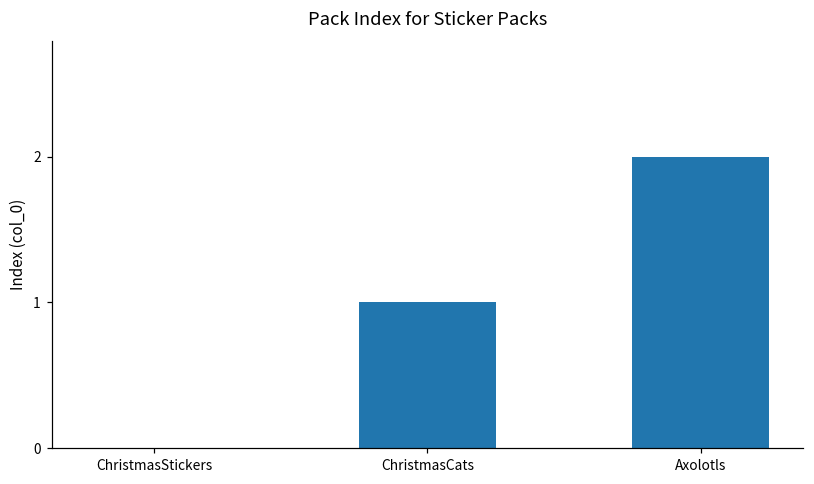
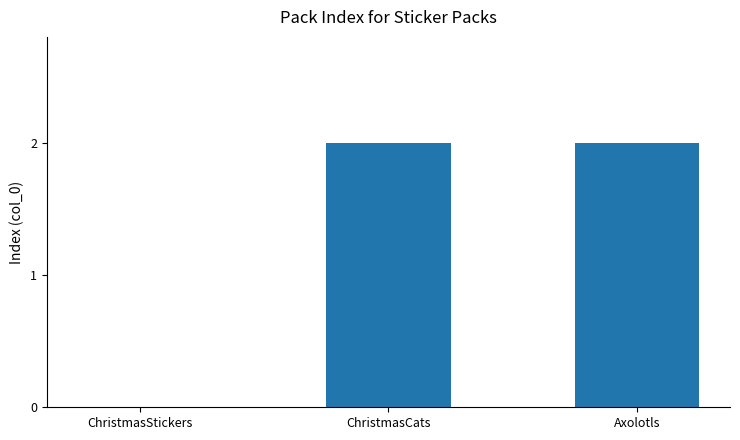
ChristmasCats: 1 -> 2
